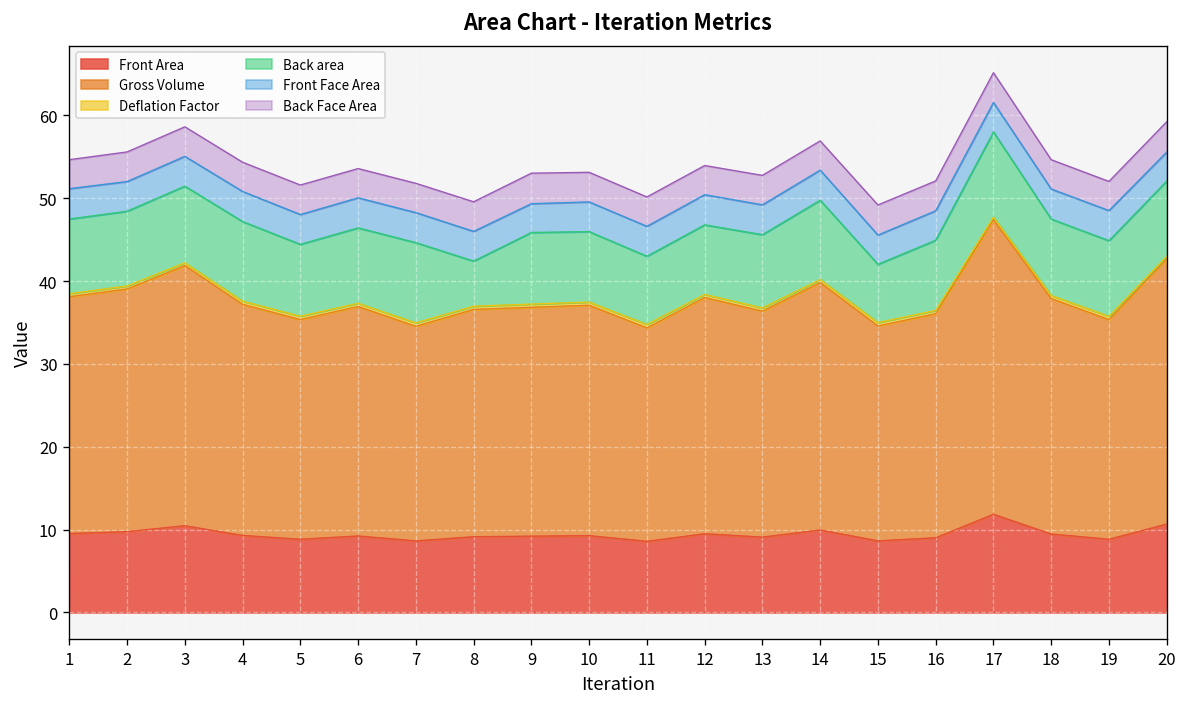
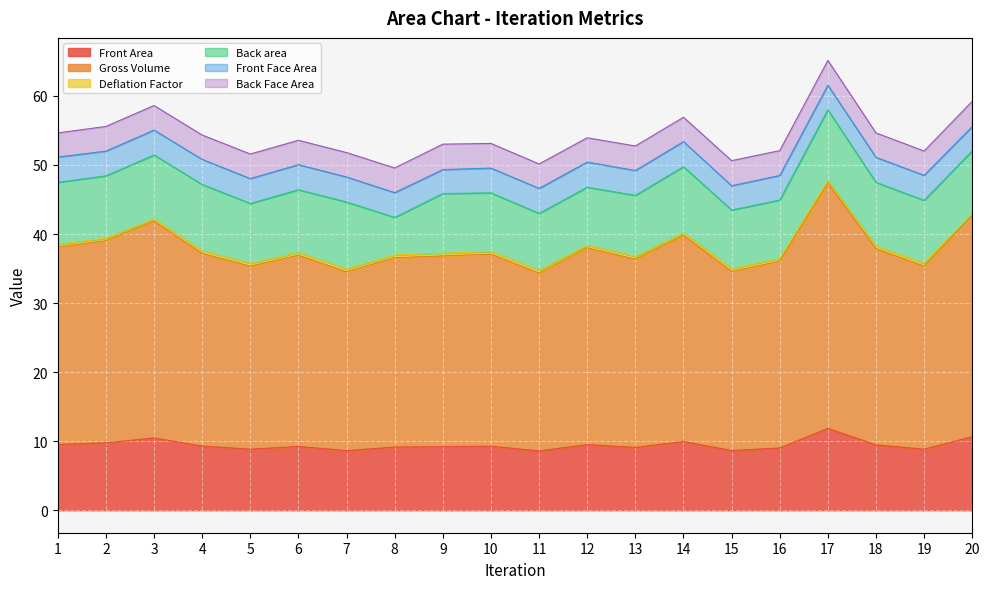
Back area, 15: 7 -> 8
